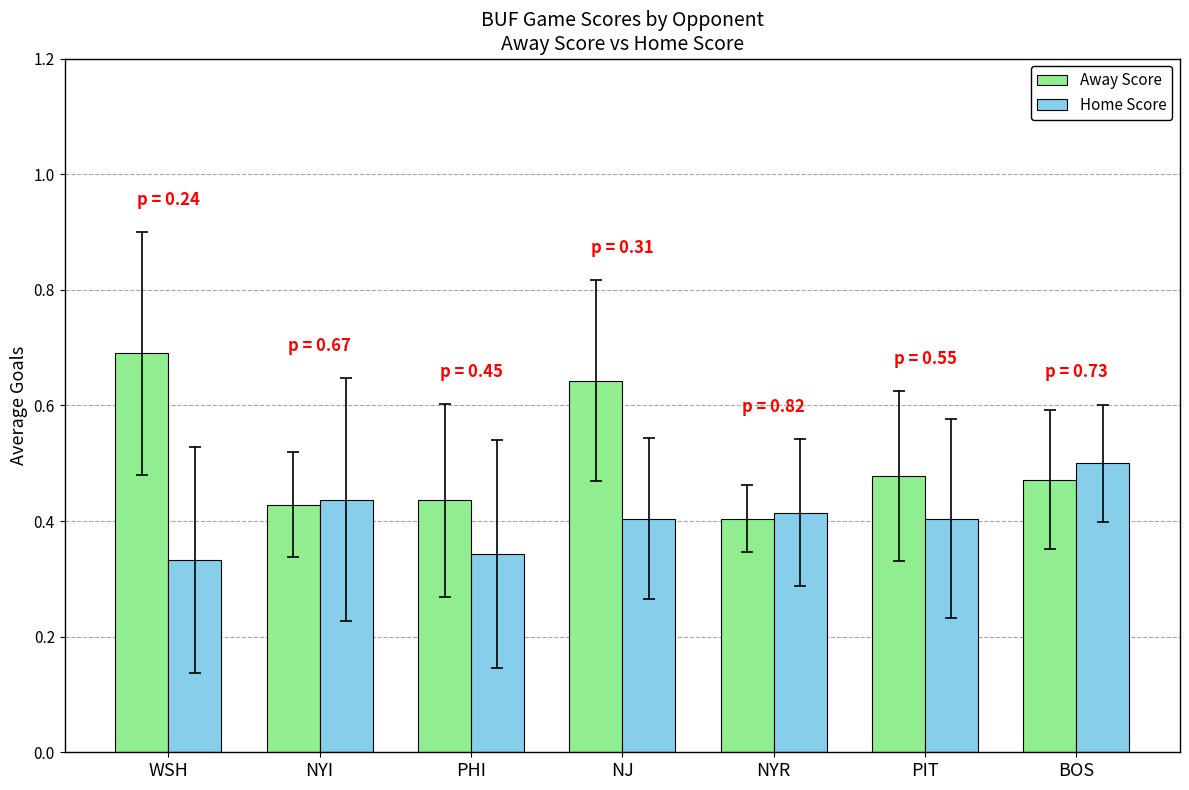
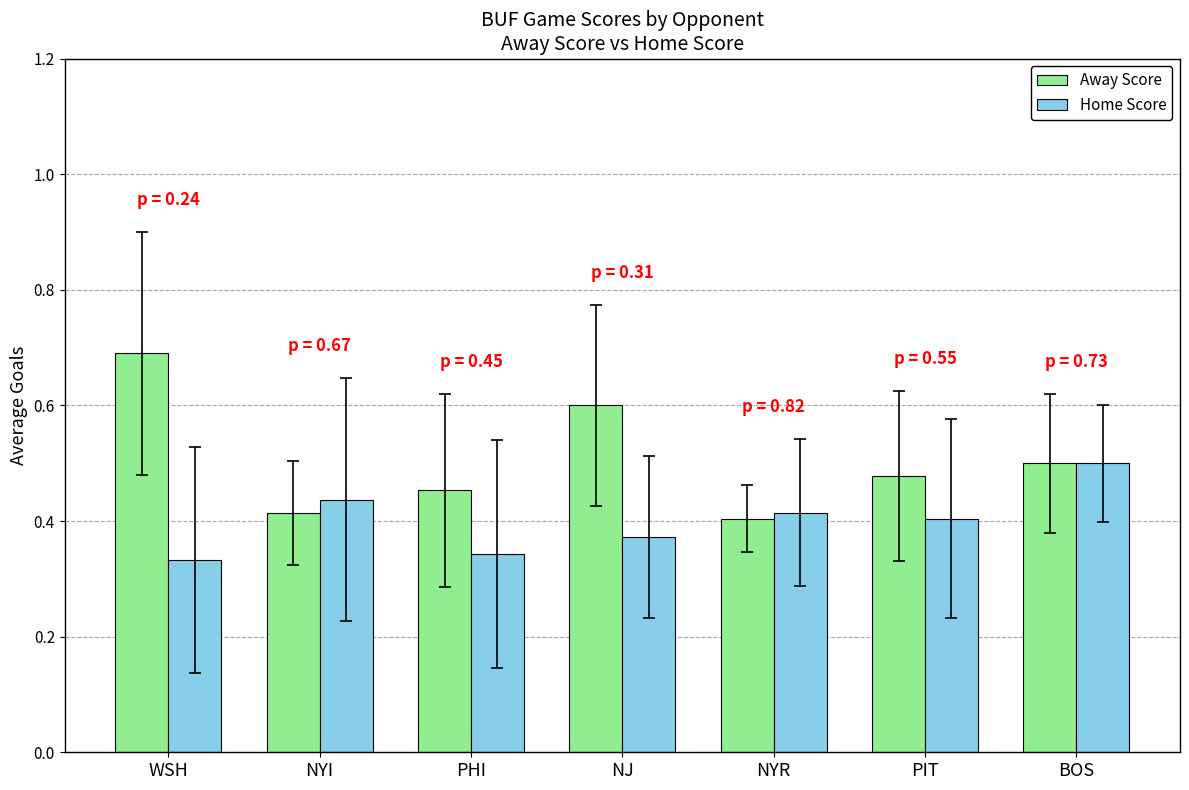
Away Score, NYI: 0.43 -> 0.41
Away Score, PHI: 0.44 -> 0.45
Away Score, NJ: 0.64 -> 0.60
Home Score, NJ: 0.40 -> 0.37
Away Score, BOS: 0.47 -> 0.50
